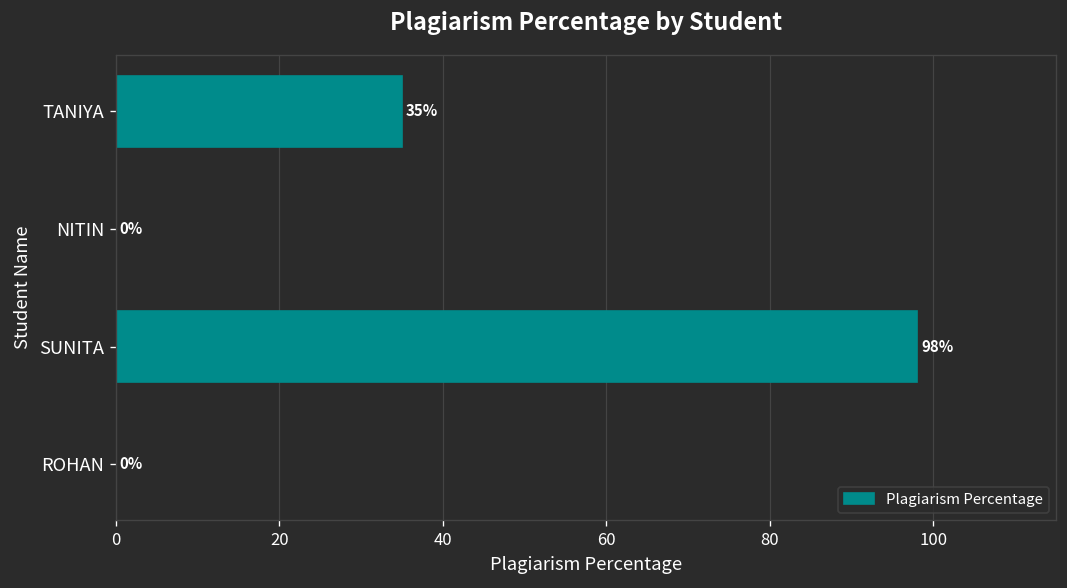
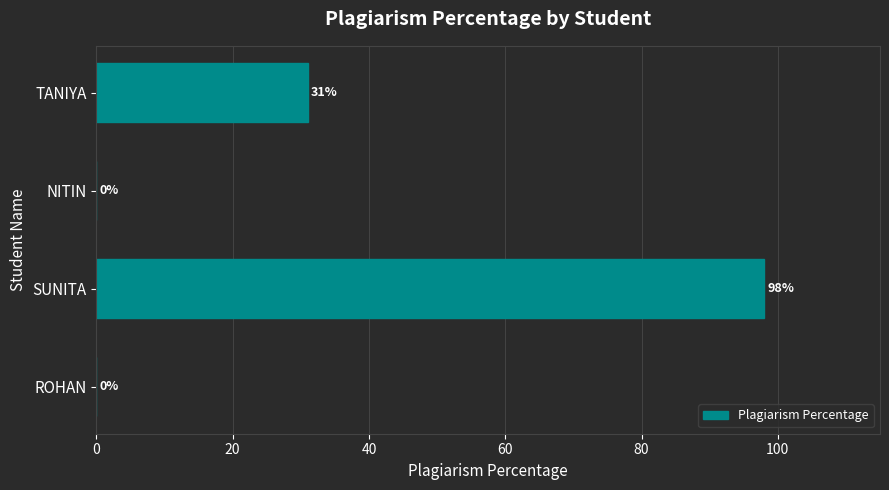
TANIYA: 35% -> 31%
